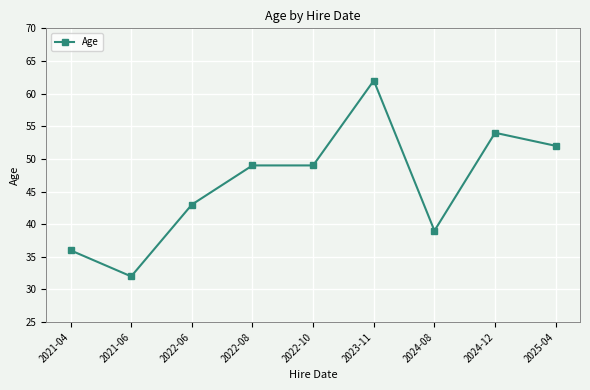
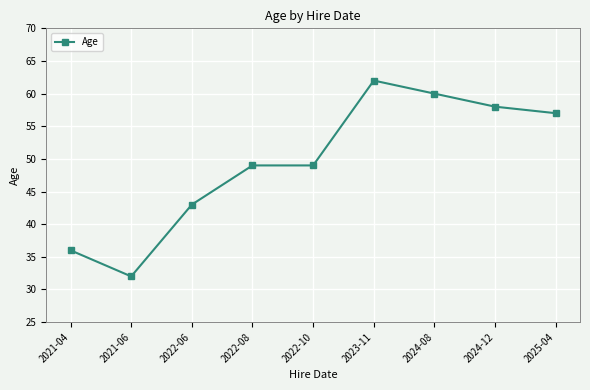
2024-08: 39 -> 60
2024-12: 54 -> 58
2025-04: 52 -> 57
